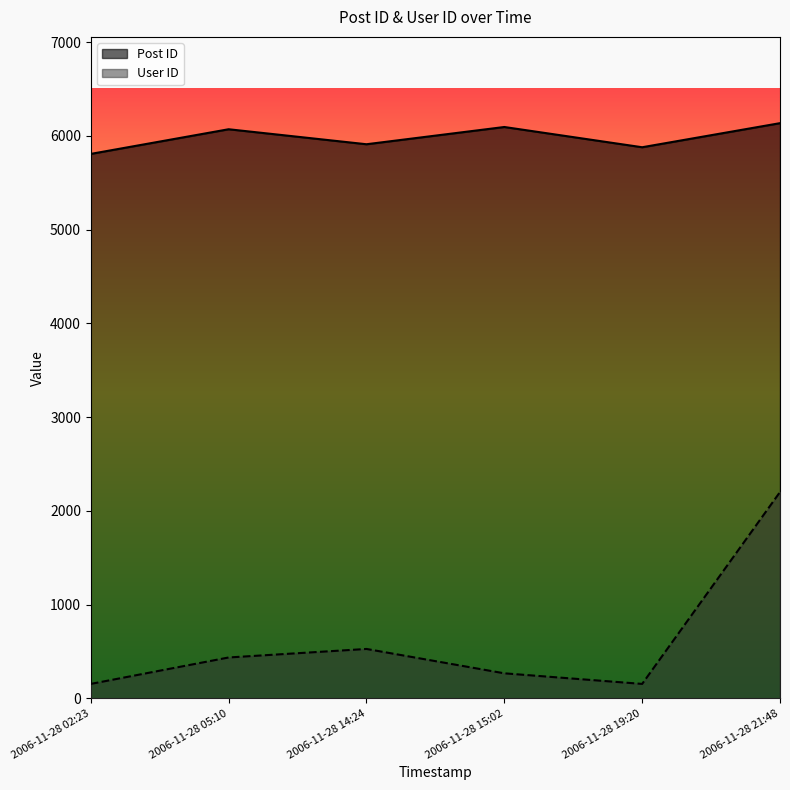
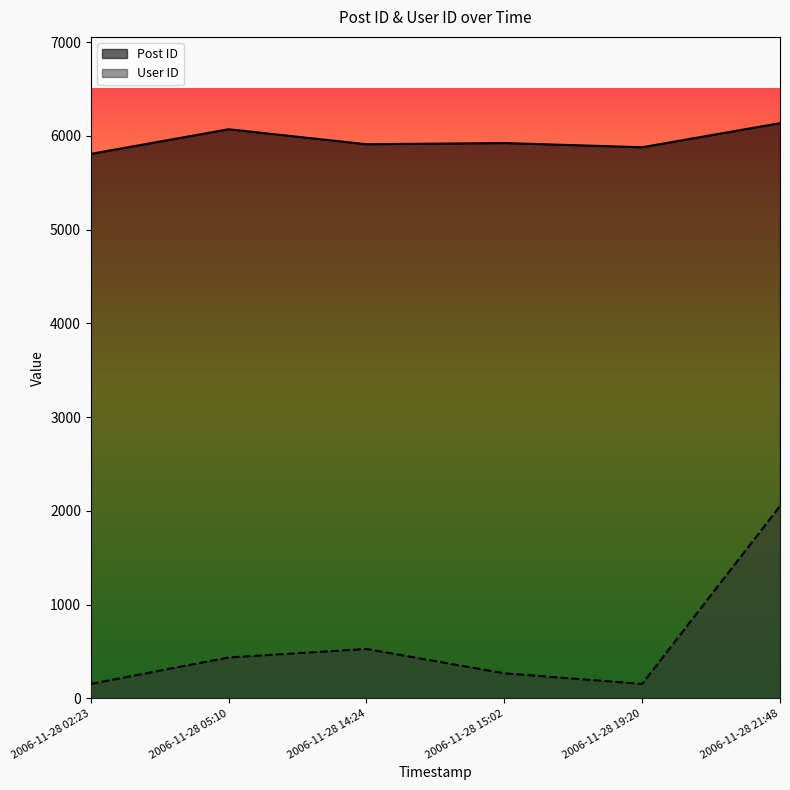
Post ID, 2006-11-28 15:02: 6100 -> 5900
User ID, 2006-11-28 21:48: 2200 -> 2100
